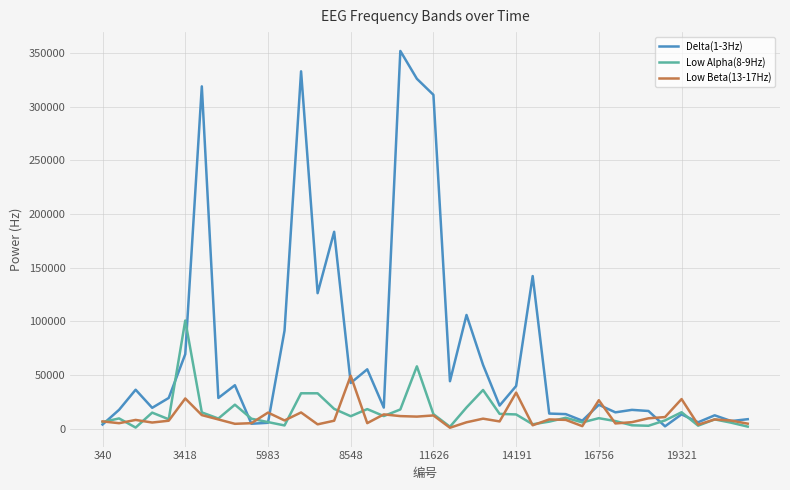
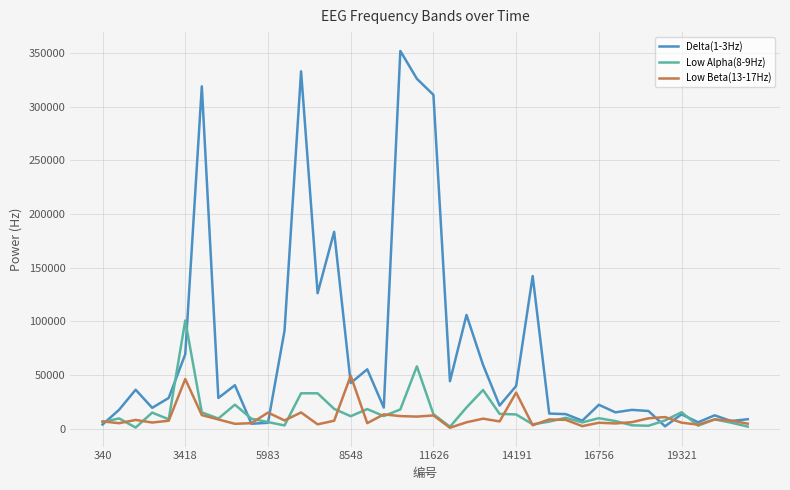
Low Beta(13-17Hz), 3418: 28000 -> 46000
Low Beta(13-17Hz), 16756: 26000 -> 5000
Low Beta(13-17Hz), 19321: 28000 -> 6000
